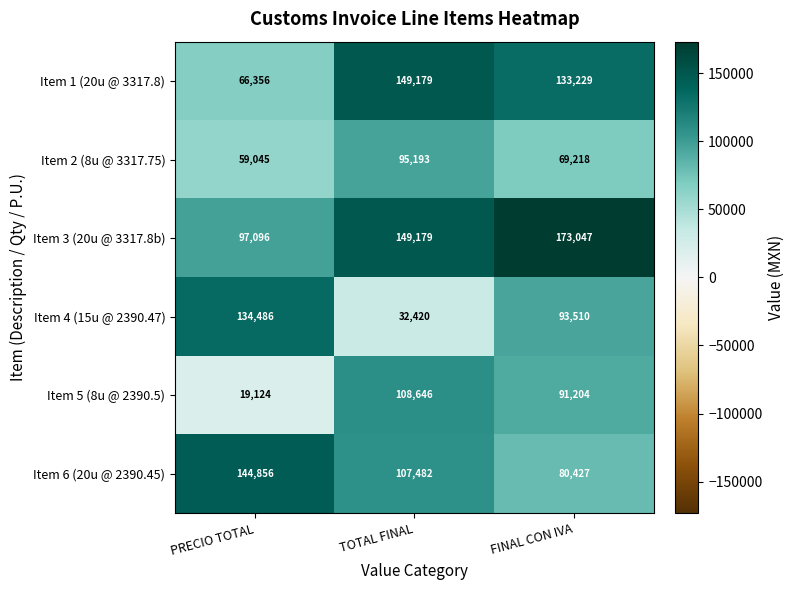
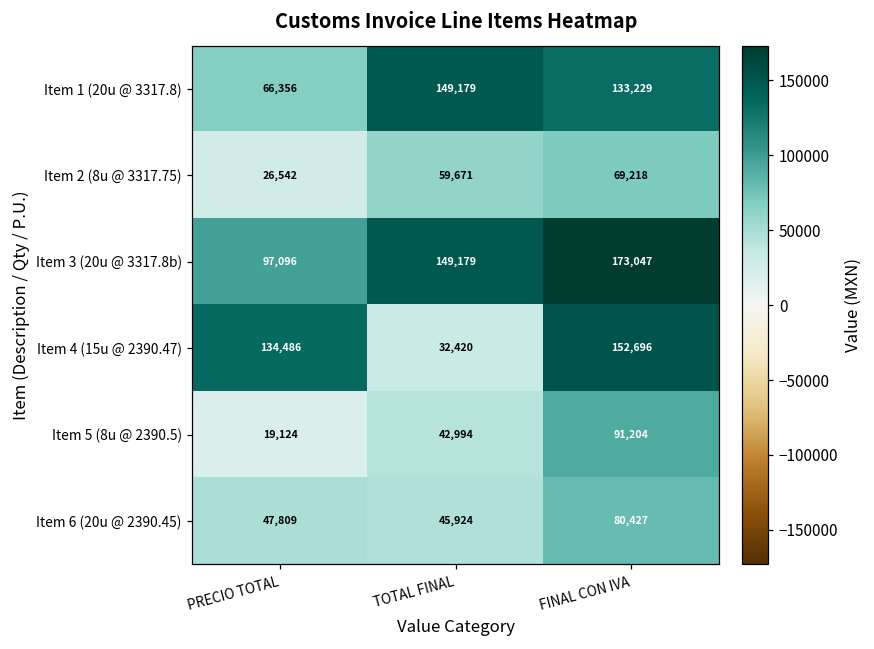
Item 2 (8u @ 3317.75), PRECIO TOTAL: 59,045 -> 26,542
Item 2 (8u @ 3317.75), TOTAL FINAL: 95,193 -> 59,671
Item 4 (15u @ 2390.47), FINAL CON IVA: 93,510 -> 152,696
Item 5 (8u @ 2390.5), TOTAL FINAL: 108,646 -> 42,994
Item 6 (20u @ 2390.45), PRECIO TOTAL: 144,856 -> 47,809
Item 6 (20u @ 2390.45), TOTAL FINAL: 107,482 -> 45,924
